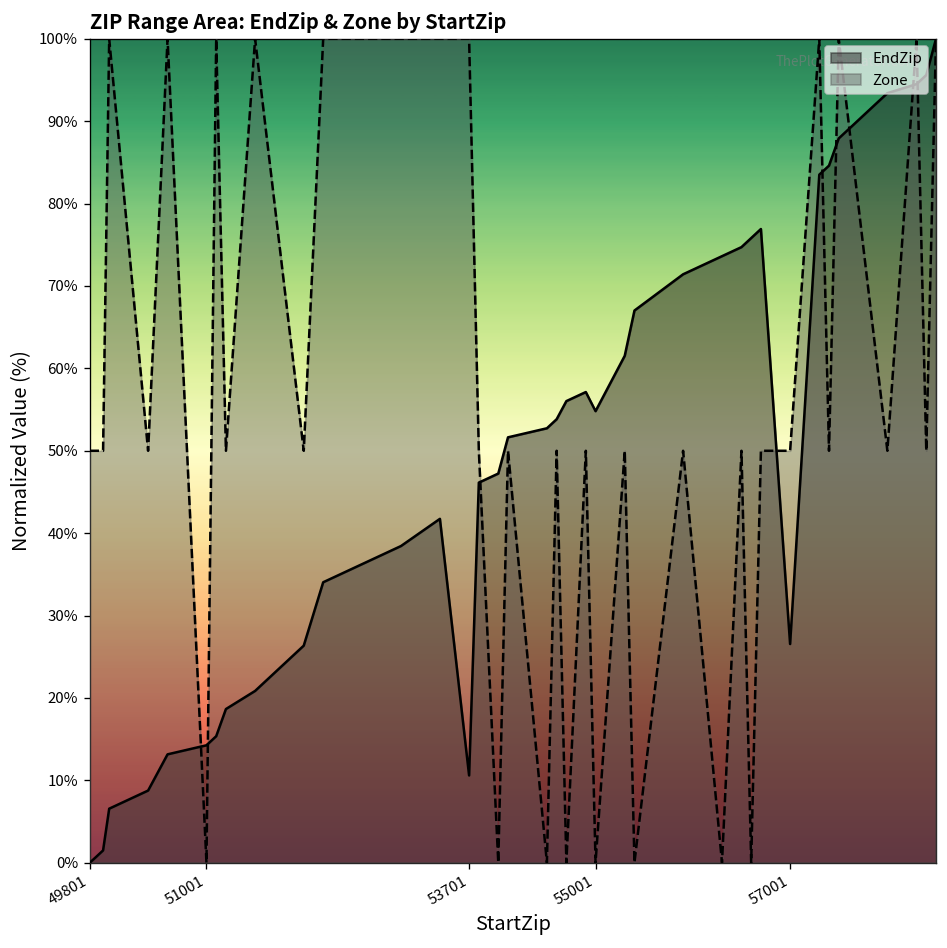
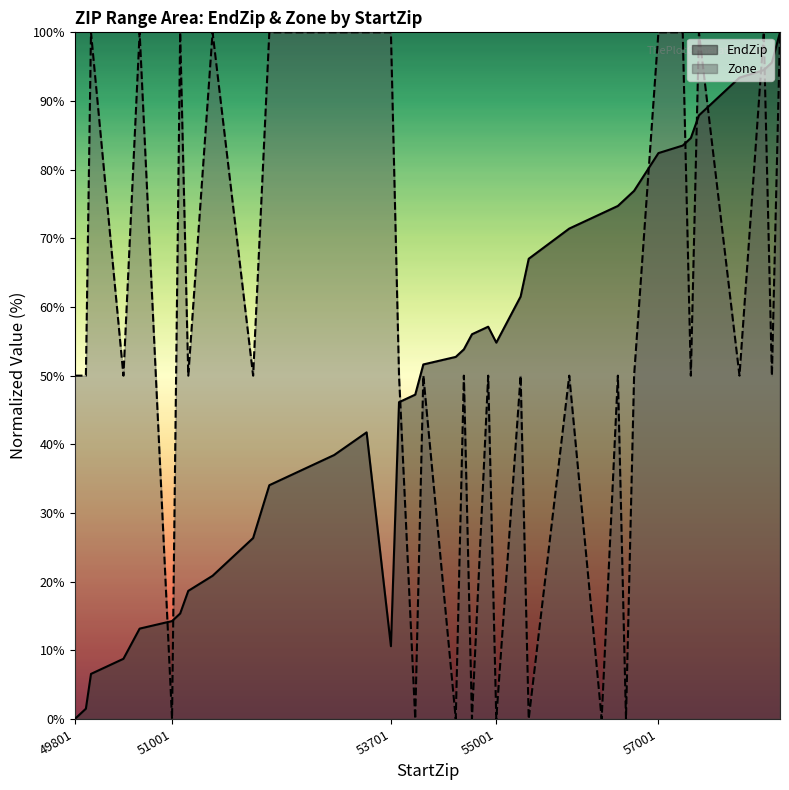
EndZip, 57001: 27% -> 82%
Zone, 57001: 50% -> 100%
